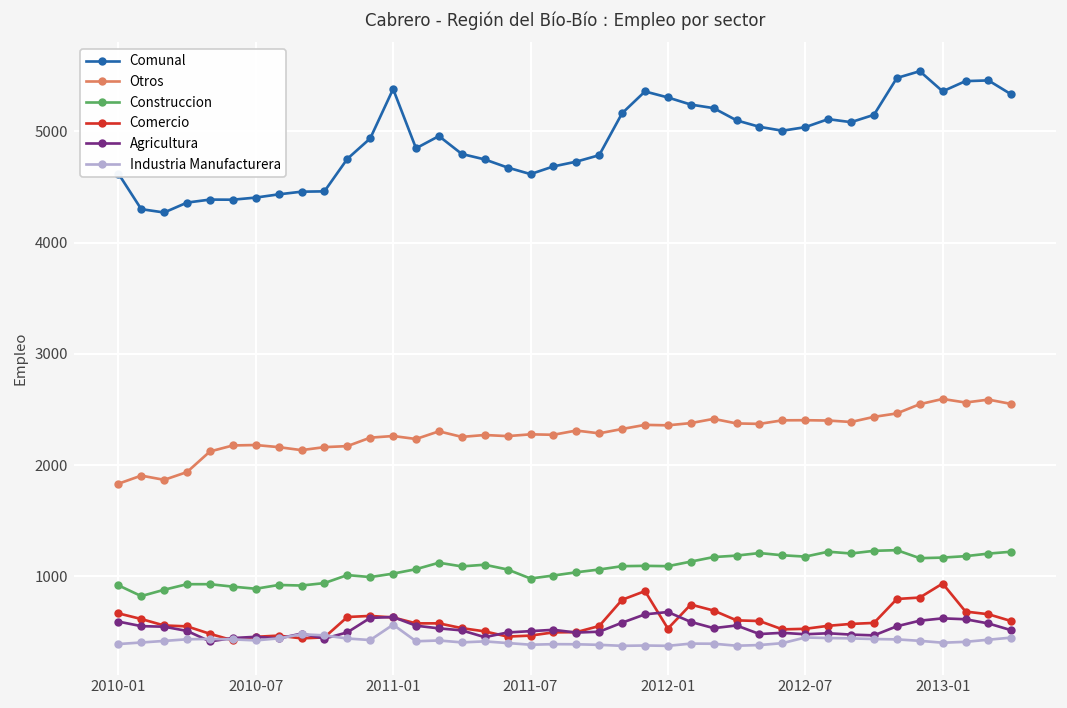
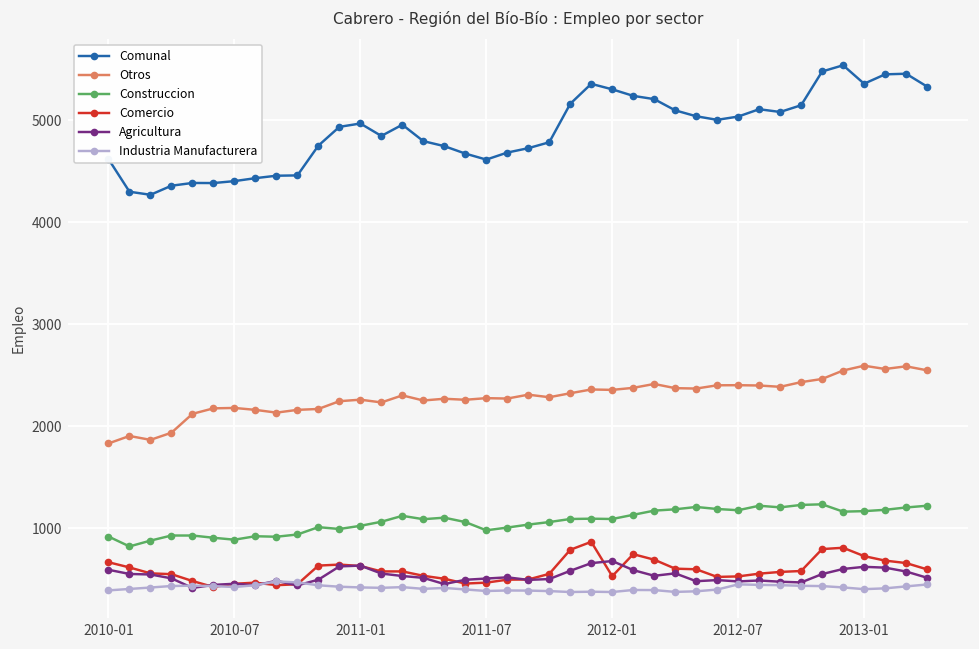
Comunal, 2011-01: 5400 -> 5000
Industria Manufacturera, 2011-01: 600 -> 400
Comercio, 2013-01: 900 -> 700
